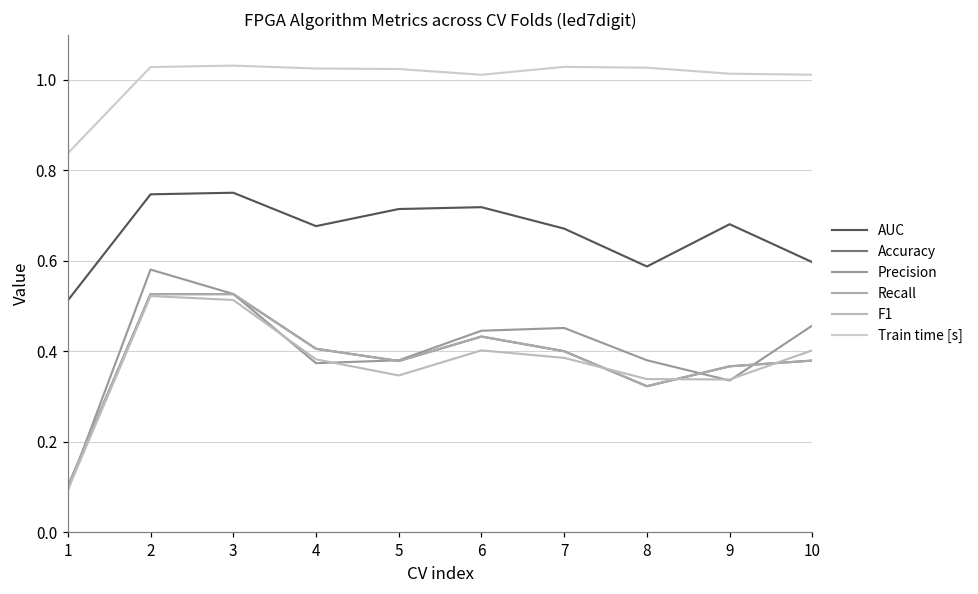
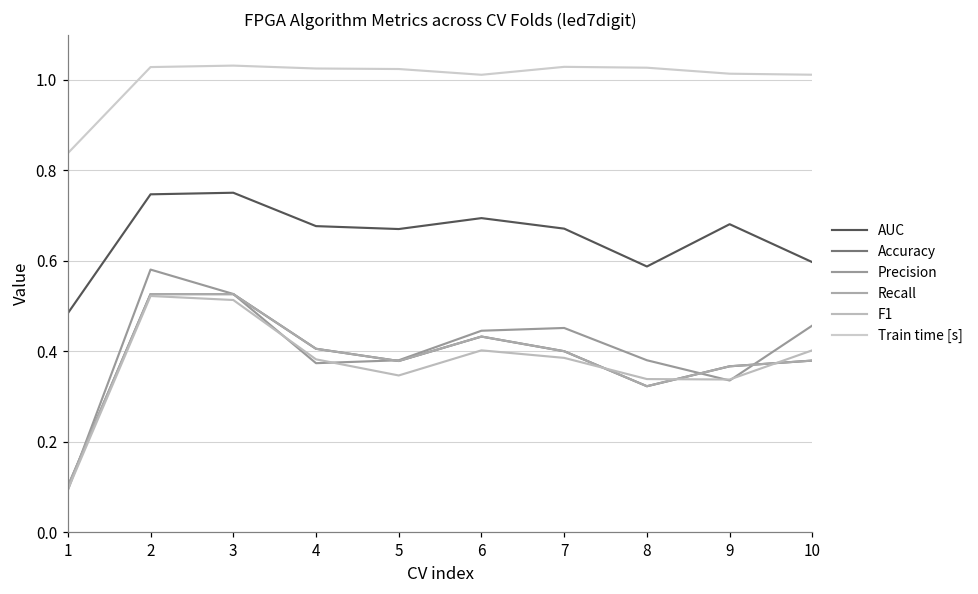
AUC, 1: 0.51 -> 0.48
AUC, 5: 0.71 -> 0.67
AUC, 6: 0.72 -> 0.69
